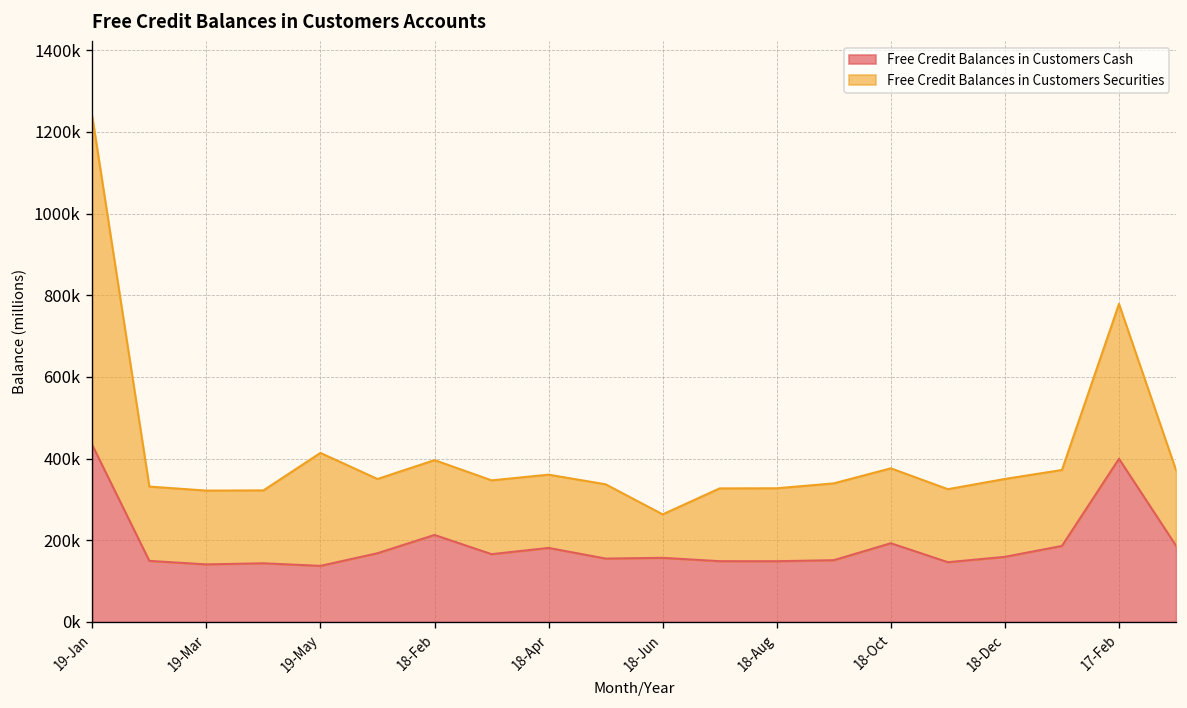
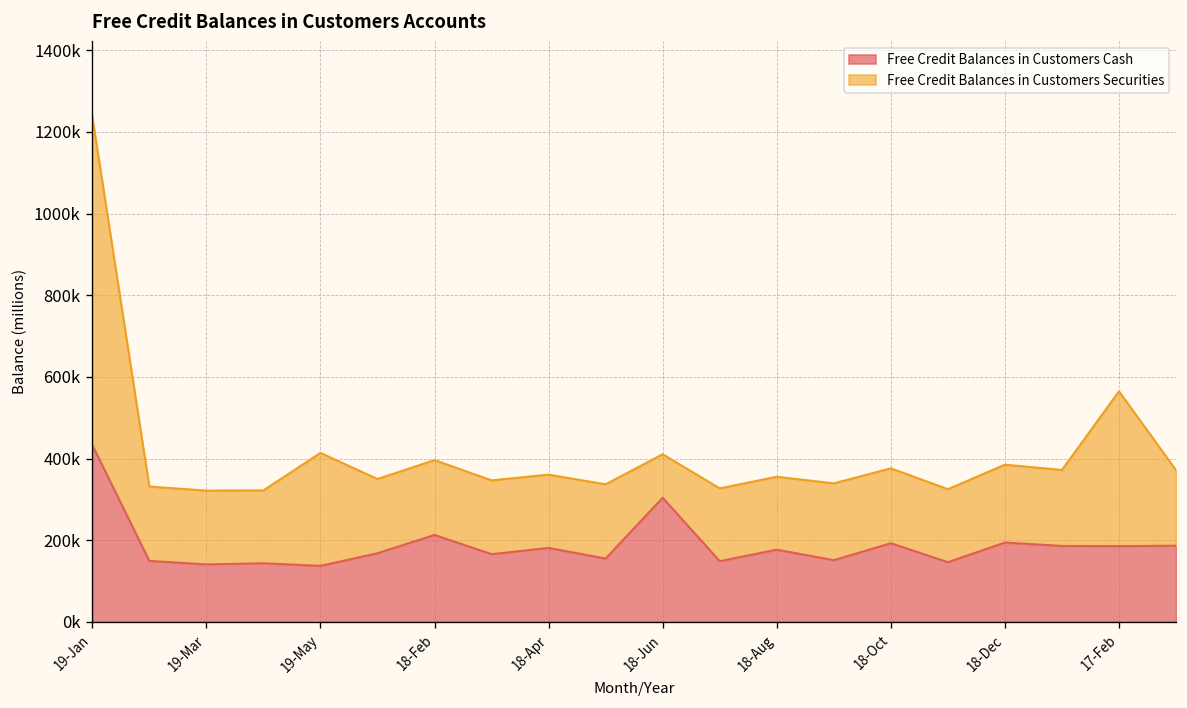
Free Credit Balances in Customers Cash, 18-Jun: 160000 -> 300000
Free Credit Balances in Customers Cash, 18-Aug: 150000 -> 180000
Free Credit Balances in Customers Cash, 18-Dec: 160000 -> 190000
Free Credit Balances in Customers Cash, 17-Feb: 400000 -> 190000
